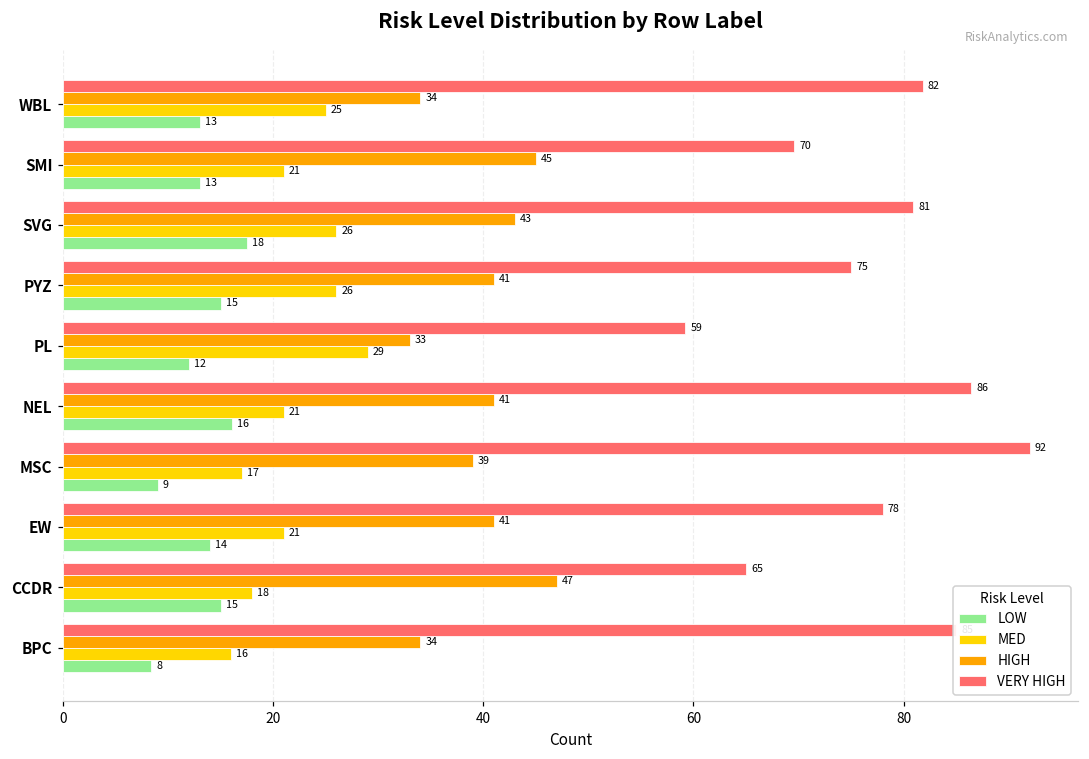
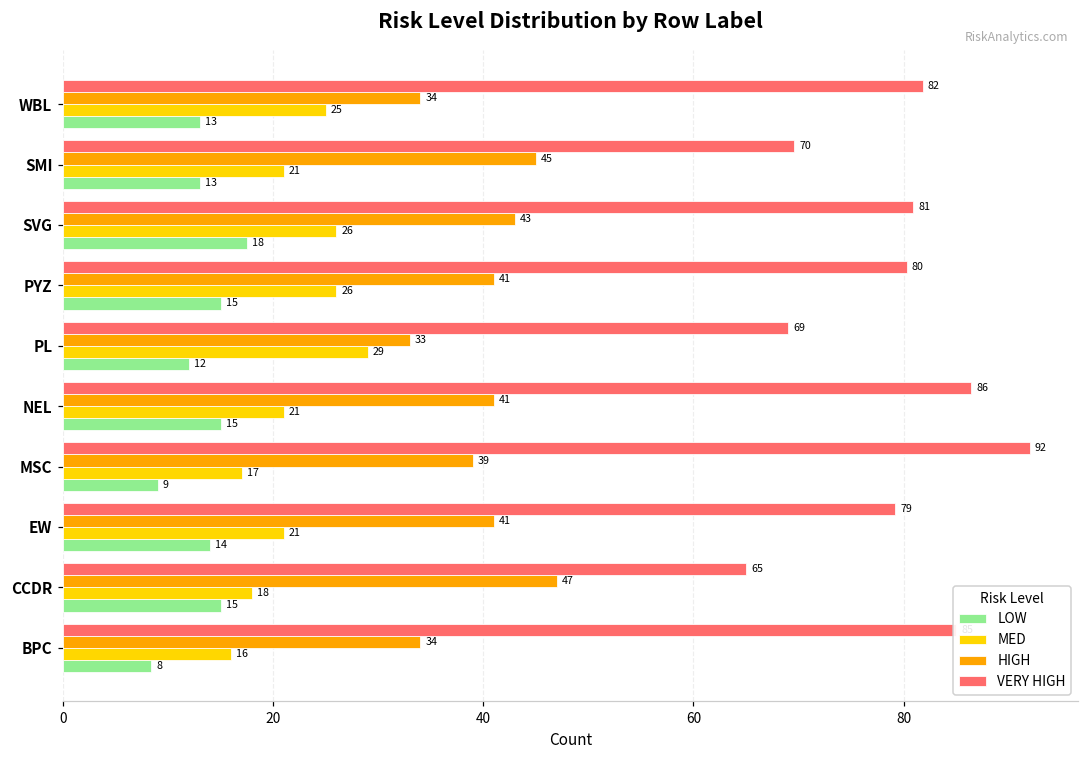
VERY HIGH, PYZ: 75 -> 80
VERY HIGH, PL: 59 -> 69
LOW, NEL: 16 -> 15
VERY HIGH, EW: 78 -> 79
